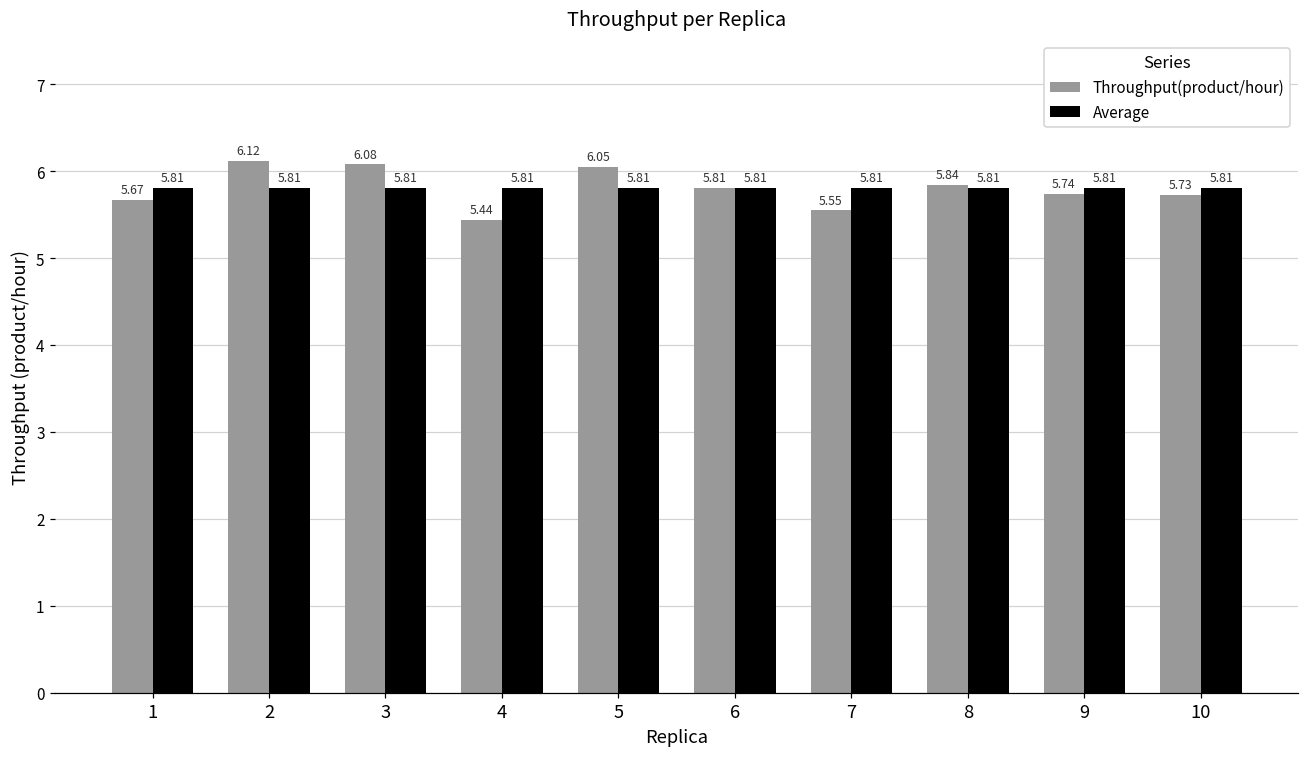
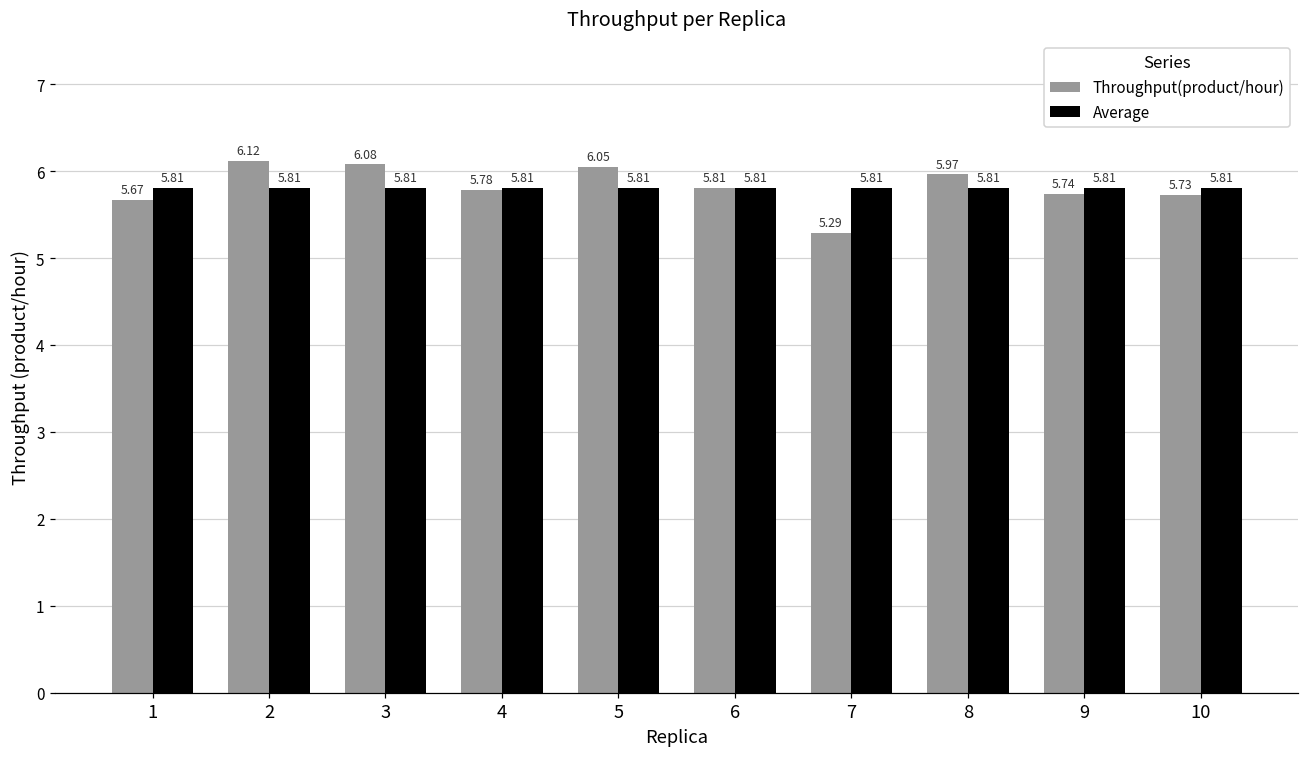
Throughput(product/hour), 4: 5.44 -> 5.78
Throughput(product/hour), 7: 5.55 -> 5.29
Throughput(product/hour), 8: 5.84 -> 5.97
